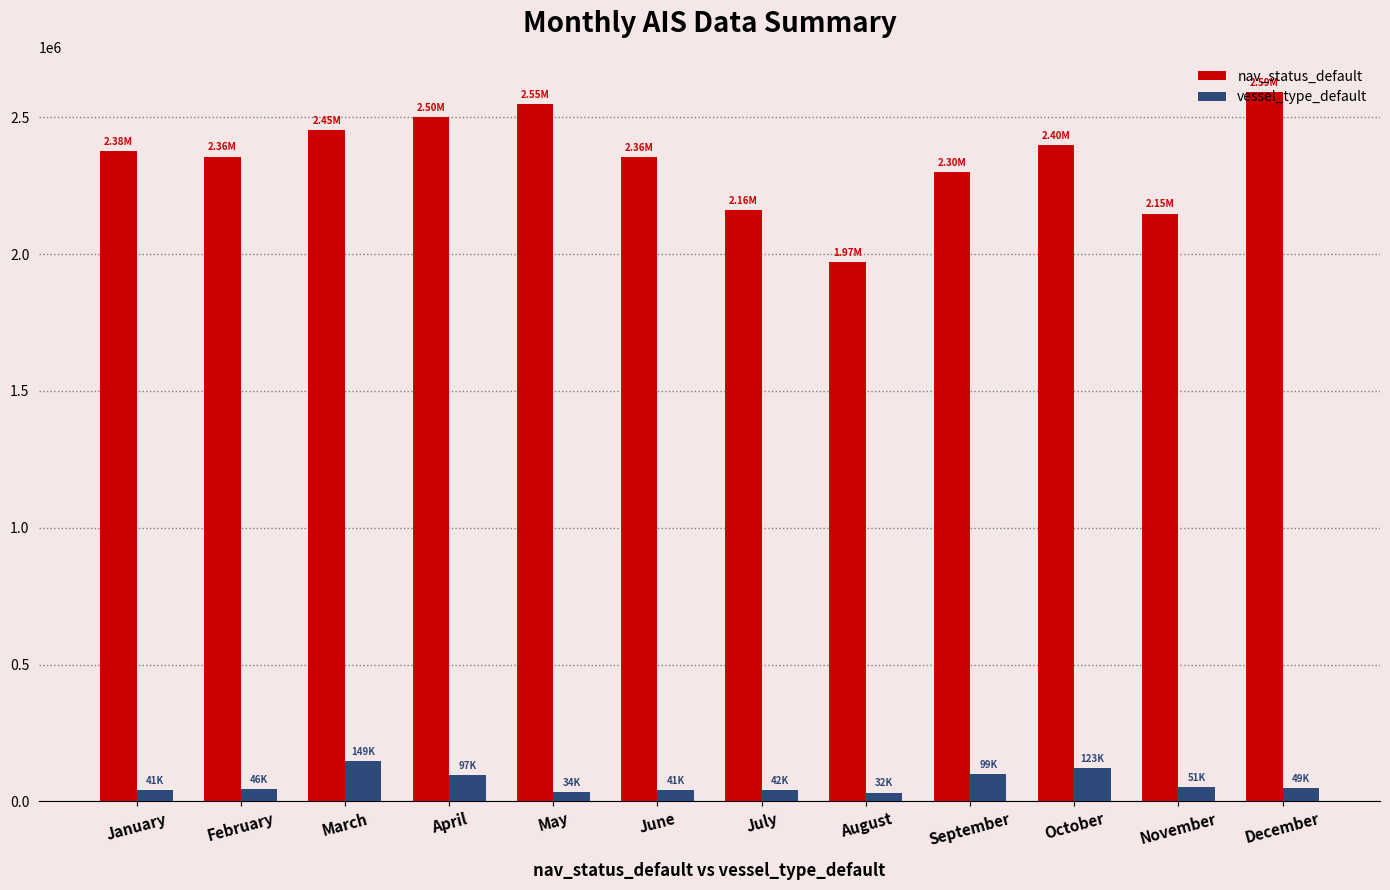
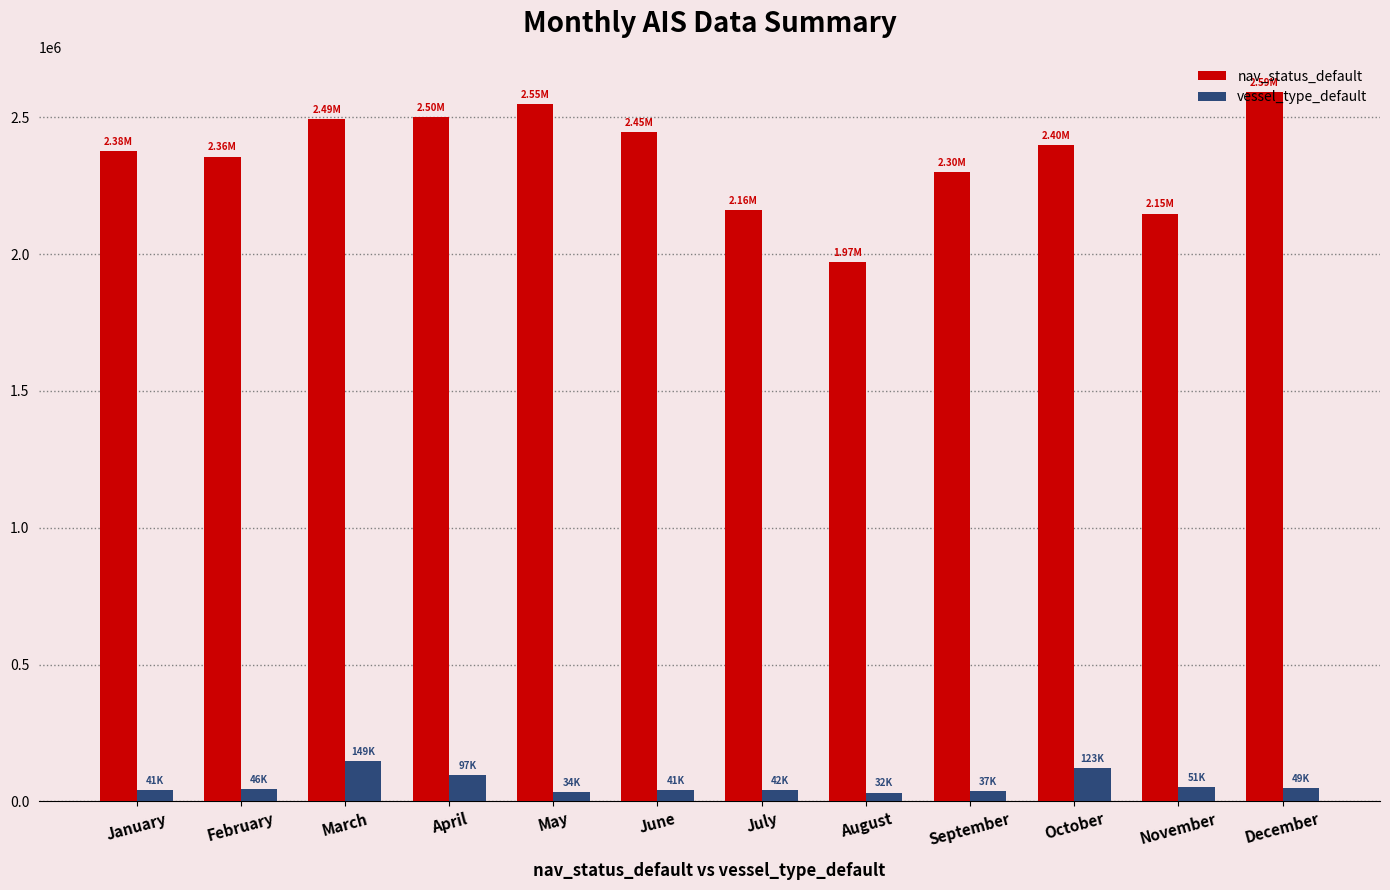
nav_status_default, March: 2.45M -> 2.49M
nav_status_default, June: 2.36M -> 2.45M
vessel_type_default, September: 99K -> 37K
